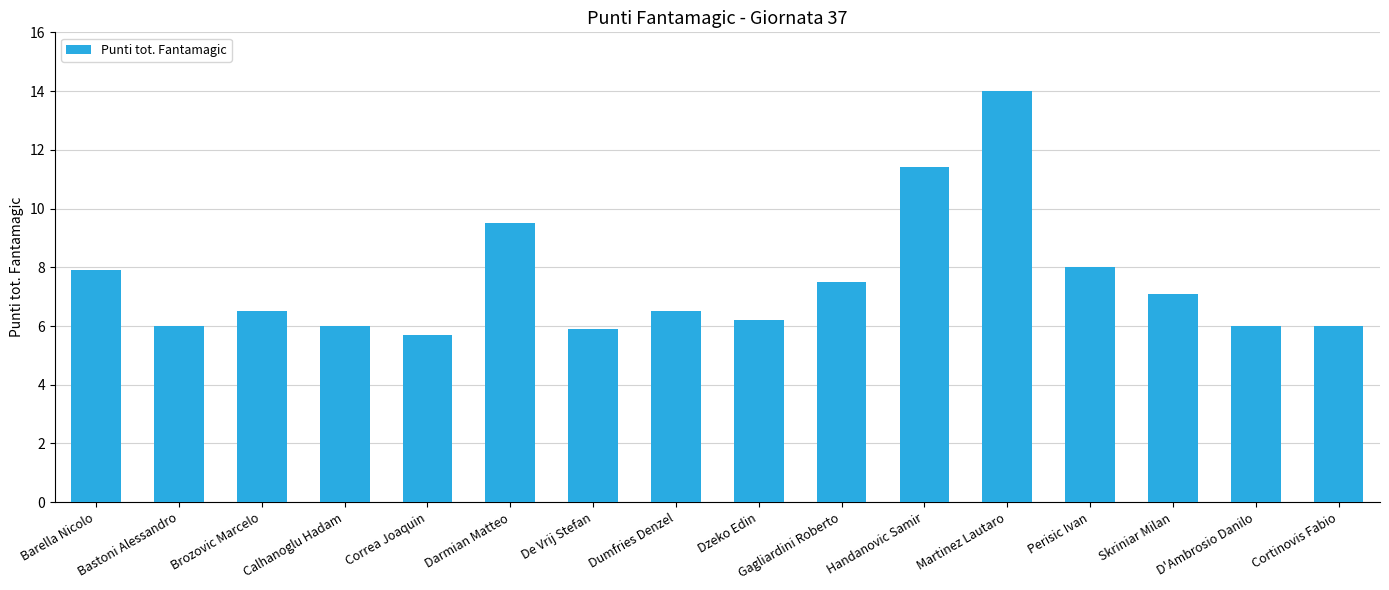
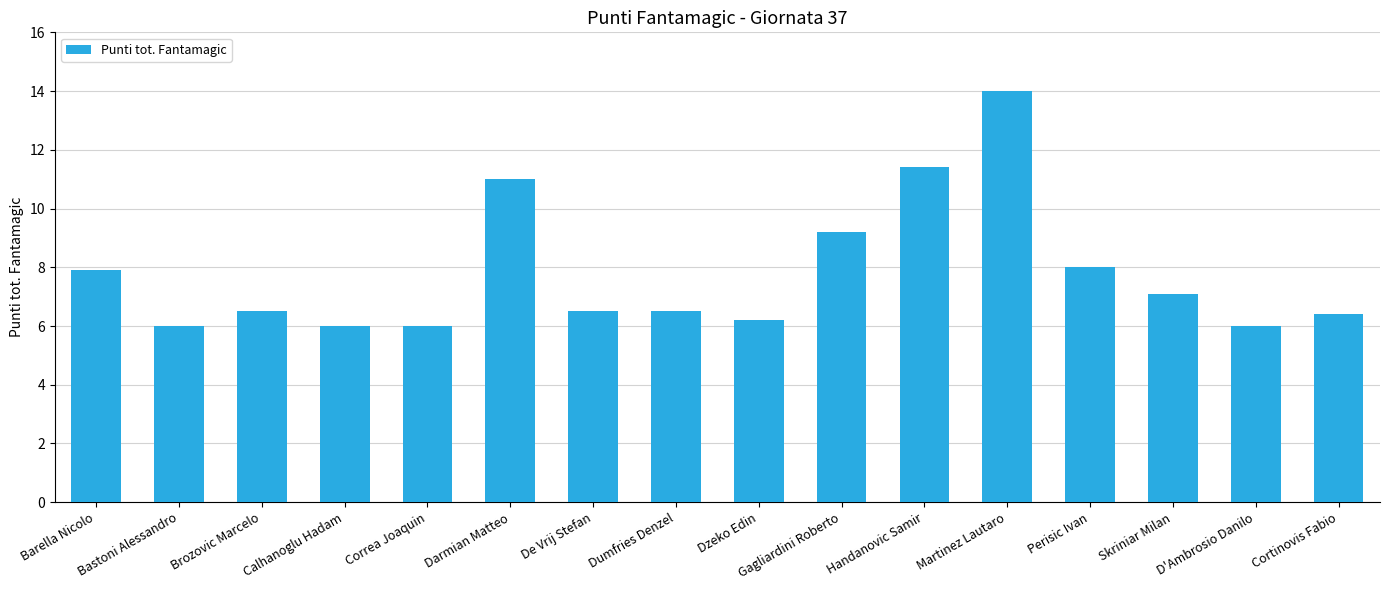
Correa Joaquin: 5.7 -> 6.0
Darmian Matteo: 9.5 -> 11.0
De Vrij Stefan: 5.9 -> 6.5
Gagliardini Roberto: 7.5 -> 9.2
Cortinovis Fabio: 6.0 -> 6.4
